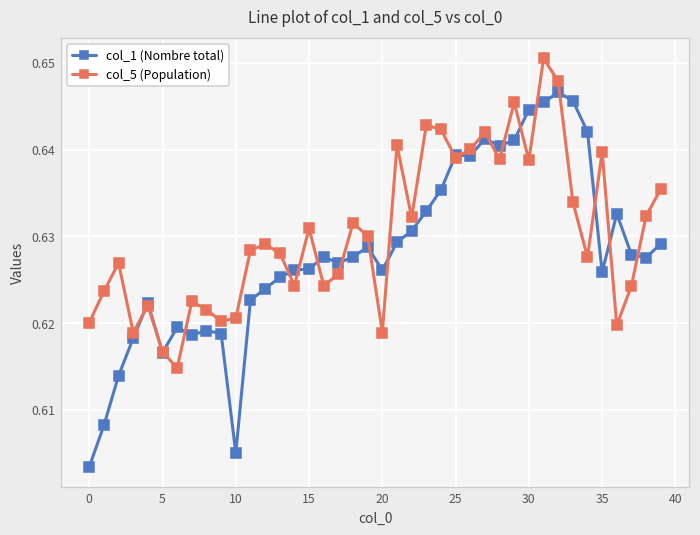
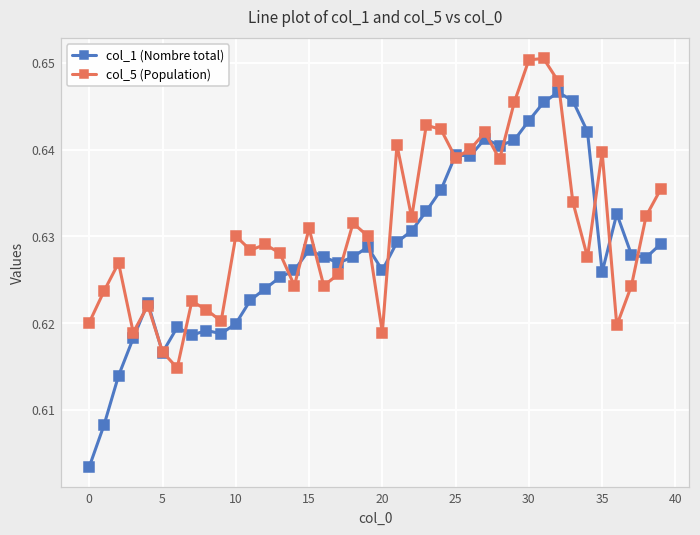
col_1 (Nombre total), 10: 0.605 -> 0.620
col_5 (Population), 10: 0.621 -> 0.630
col_1 (Nombre total), 15: 0.626 -> 0.628
col_1 (Nombre total), 30: 0.645 -> 0.643
col_5 (Population), 30: 0.639 -> 0.650
